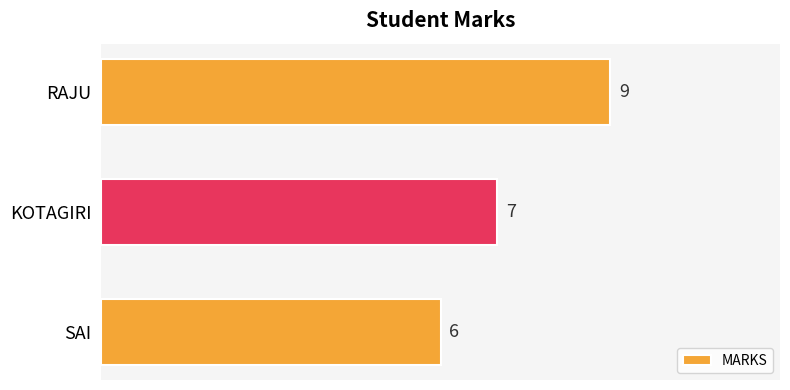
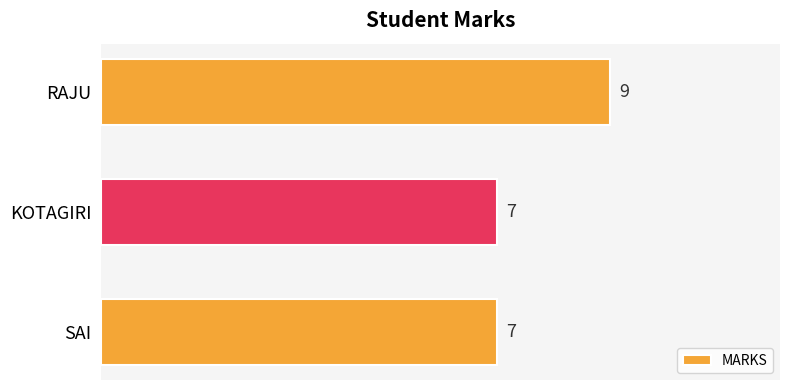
SAI: 6 -> 7
